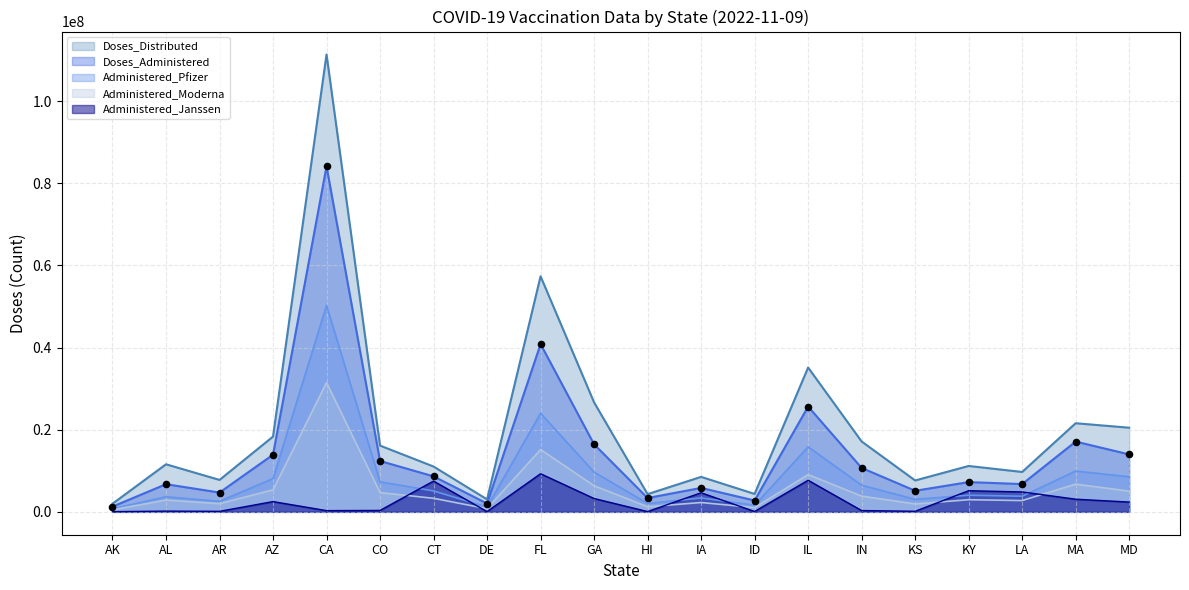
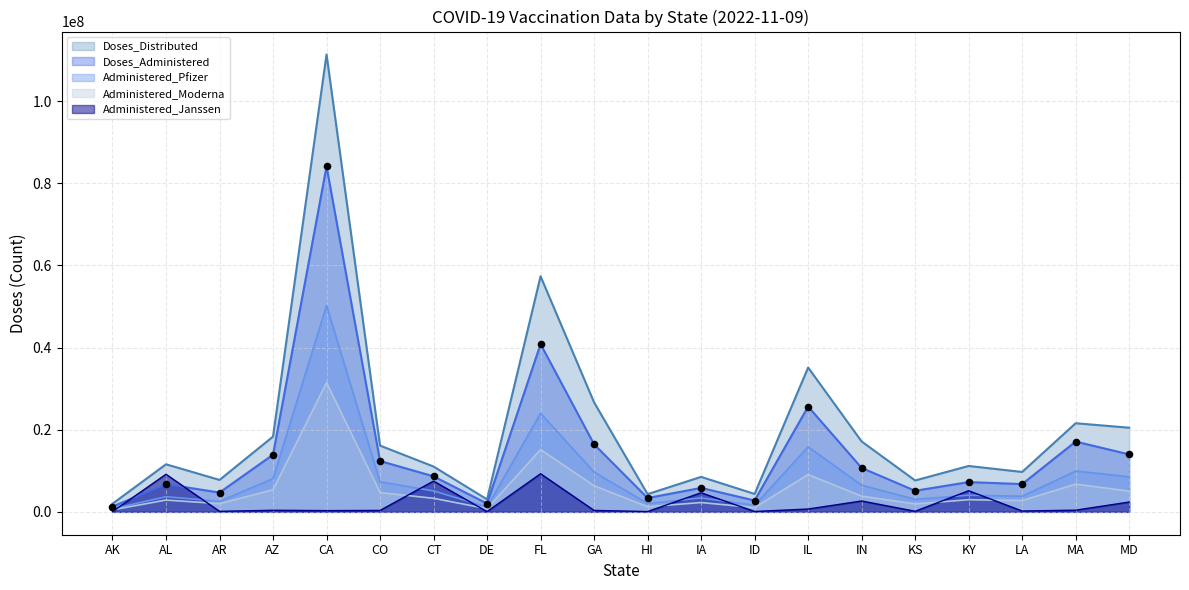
Administered_Janssen, AL: 0 -> 9000000
Administered_Janssen, AZ: 2000000 -> 0
Administered_Janssen, GA: 3000000 -> 0
Administered_Janssen, IL: 8000000 -> 1000000
Administered_Janssen, IN: 0 -> 3000000
Administered_Janssen, LA: 5000000 -> 0
Administered_Janssen, MA: 3000000 -> 0
